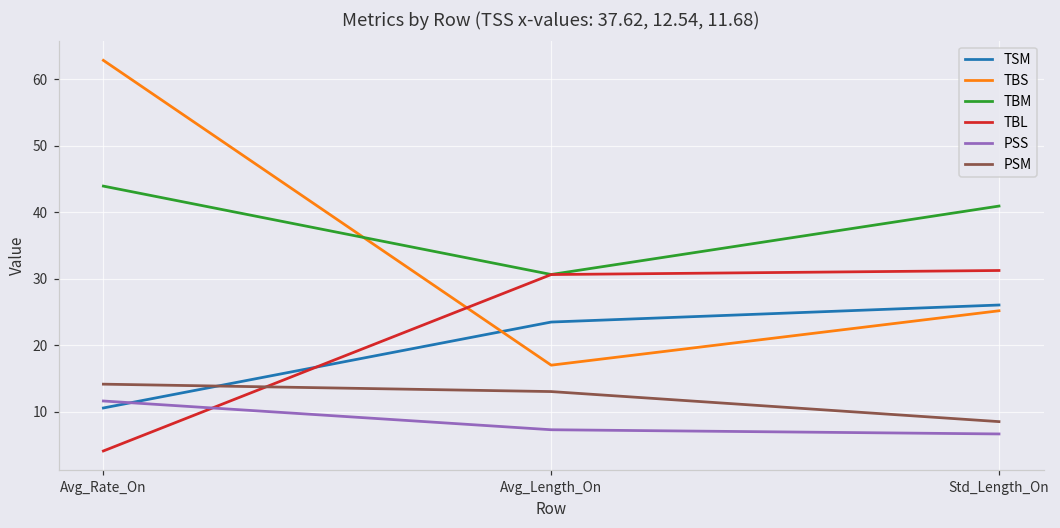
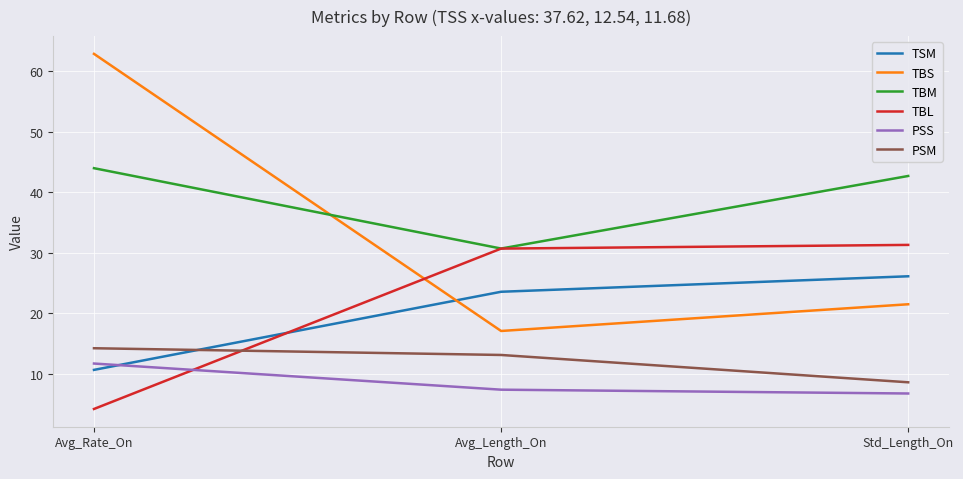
TBS, Std_Length_On: 25 -> 21
TBM, Std_Length_On: 41 -> 43
